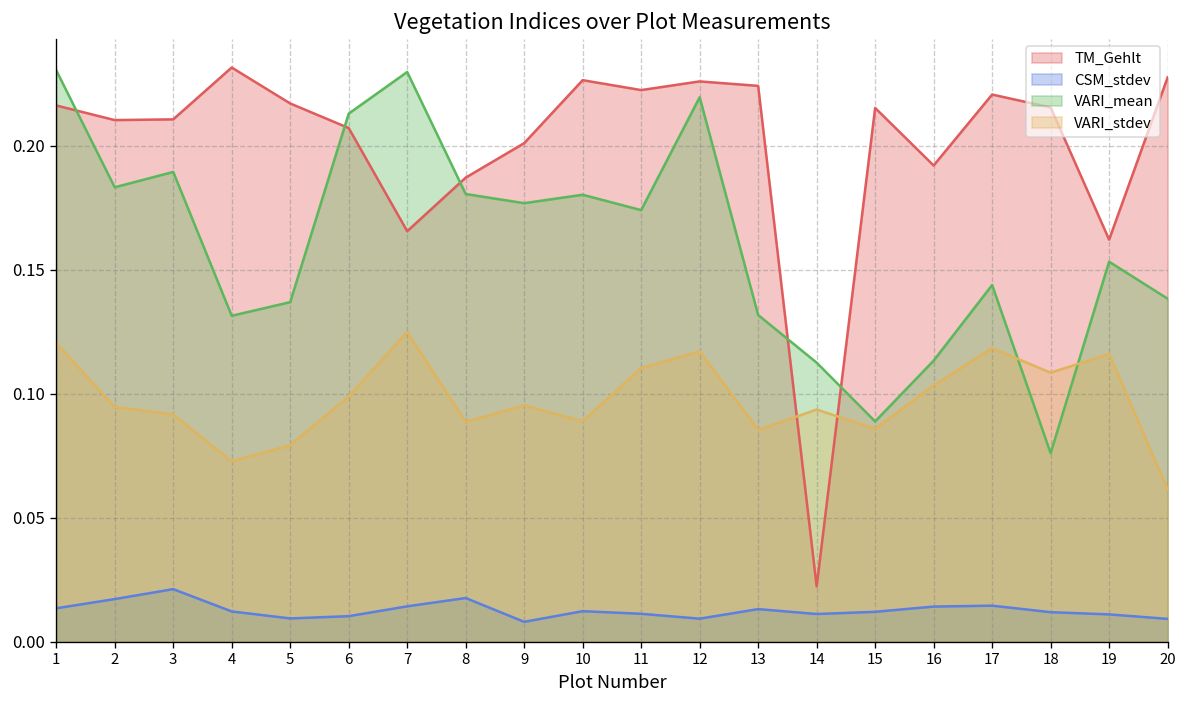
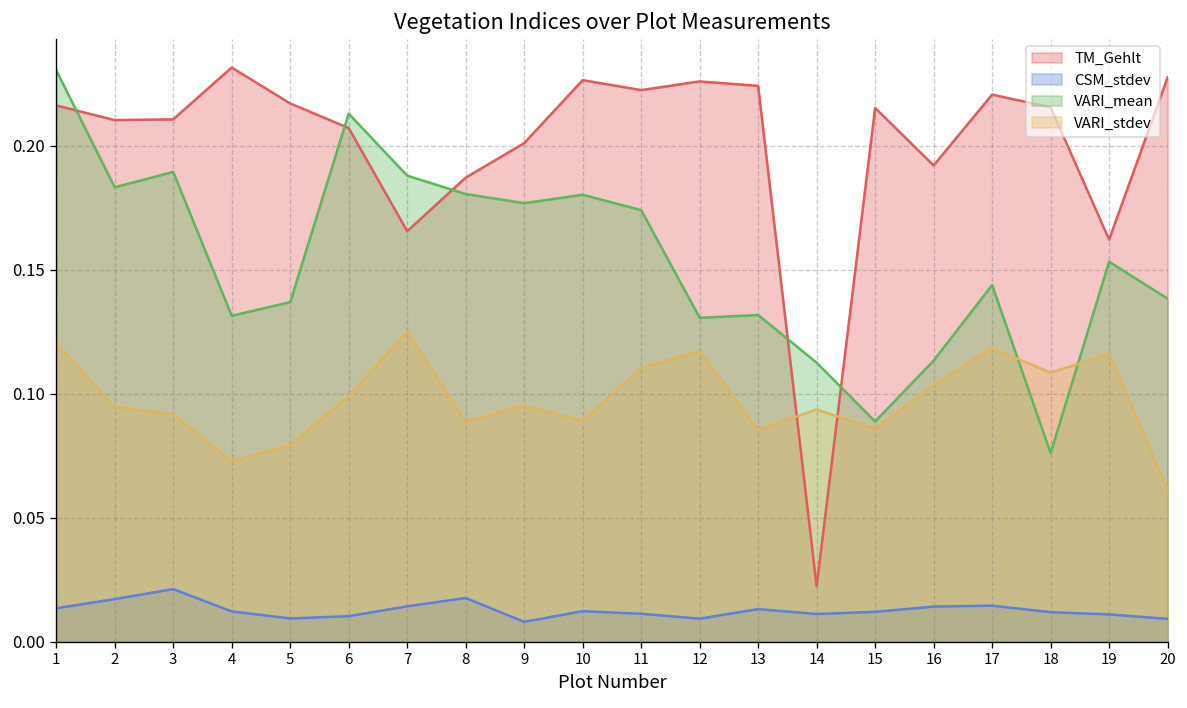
VARI_mean, 7: 0.230 -> 0.188
VARI_mean, 12: 0.220 -> 0.131
